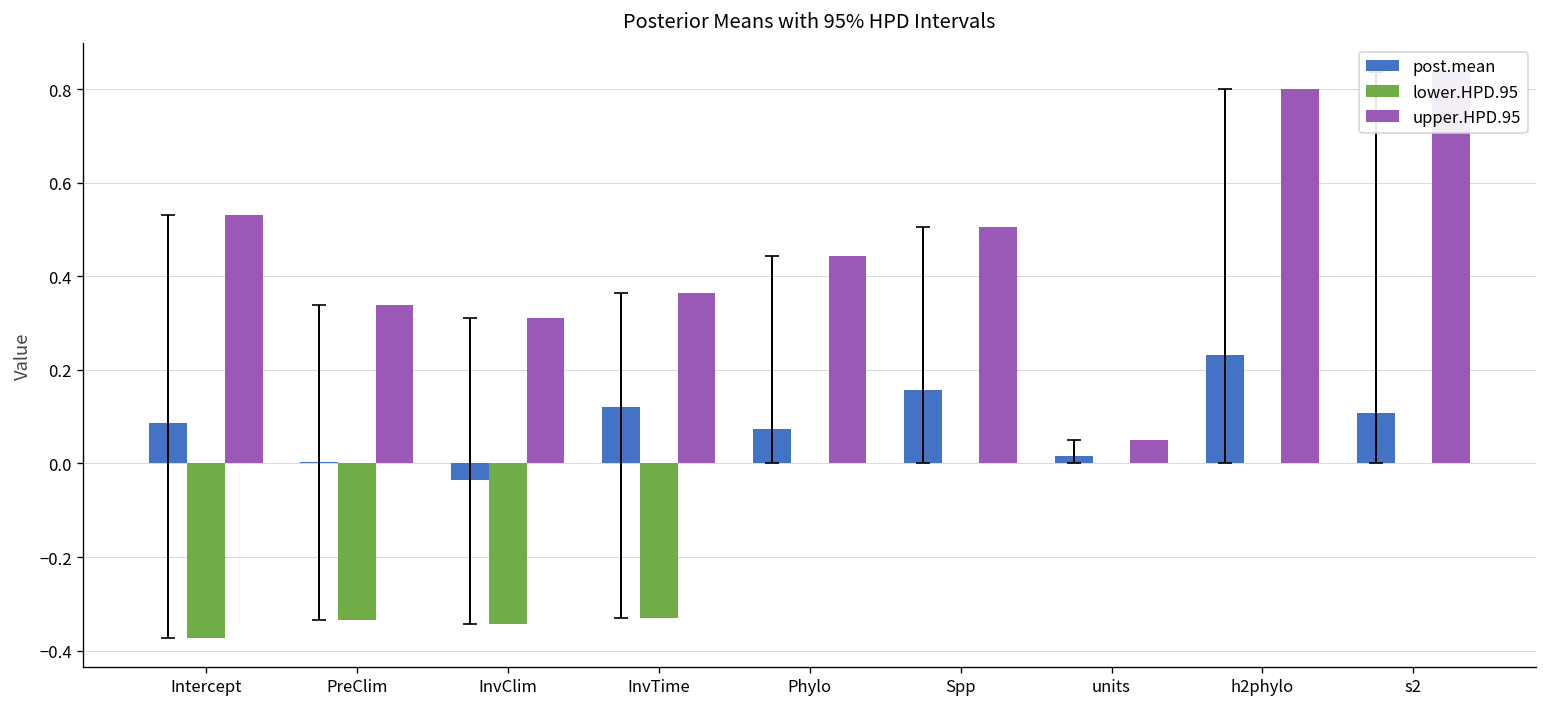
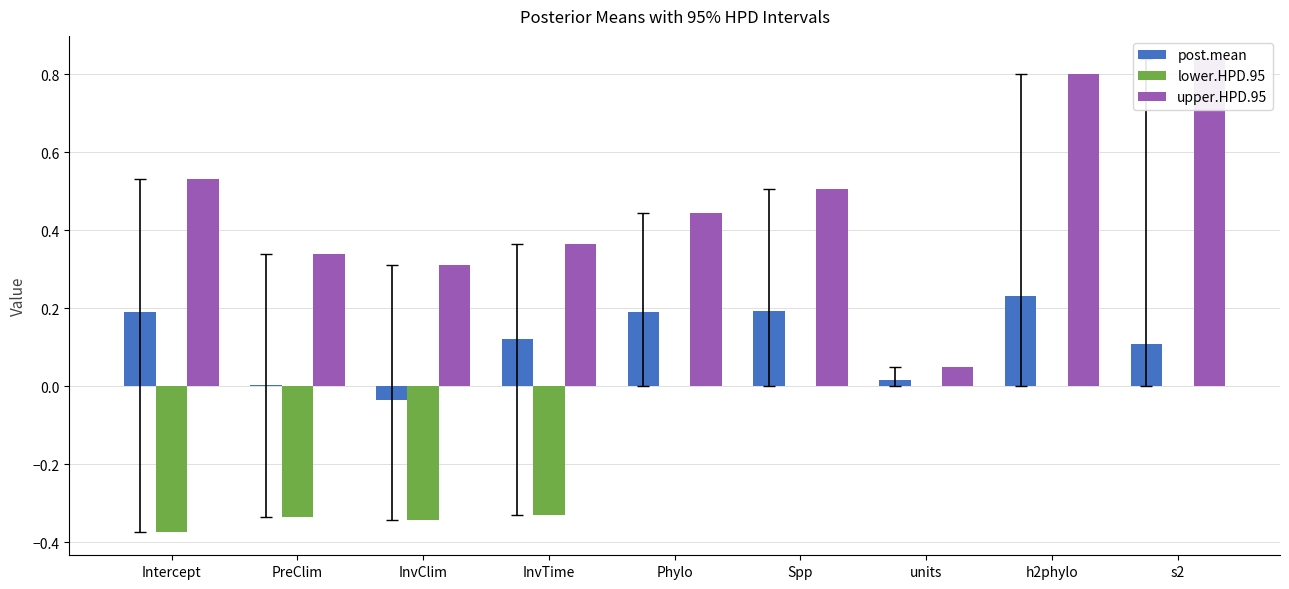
post.mean, Intercept: 0.09 -> 0.19
post.mean, Phylo: 0.07 -> 0.19
post.mean, Spp: 0.16 -> 0.19
